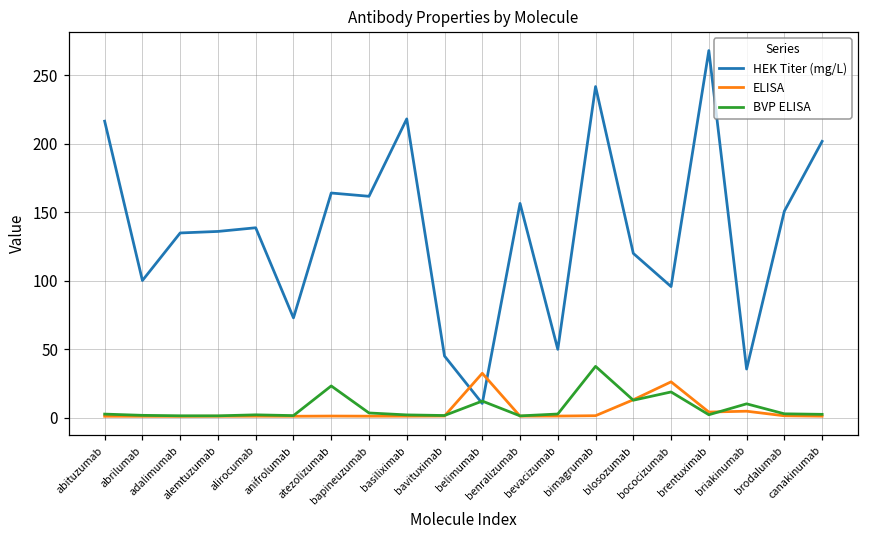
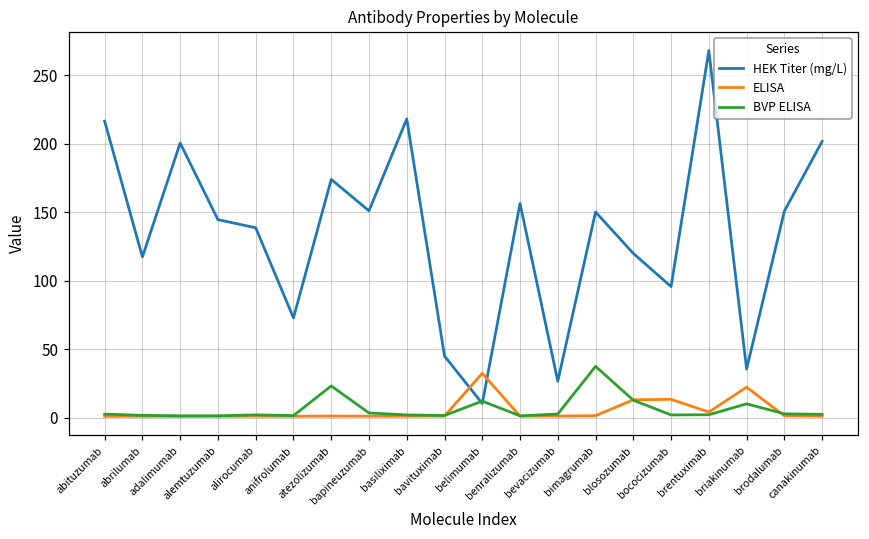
HEK Titer (mg/L), abrilumab: 100 -> 117
HEK Titer (mg/L), adalimumab: 135 -> 201
HEK Titer (mg/L), alemtuzumab: 136 -> 145
HEK Titer (mg/L), atezolizumab: 164 -> 174
HEK Titer (mg/L), bapineuzumab: 162 -> 151
HEK Titer (mg/L), bevacizumab: 50 -> 27
HEK Titer (mg/L), bimagrumab: 242 -> 150
ELISA, bococizumab: 26 -> 13
BVP ELISA, bococizumab: 19 -> 2
ELISA, briakinumab: 5 -> 22
